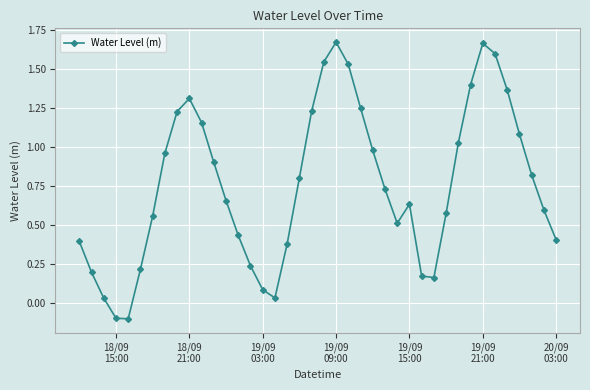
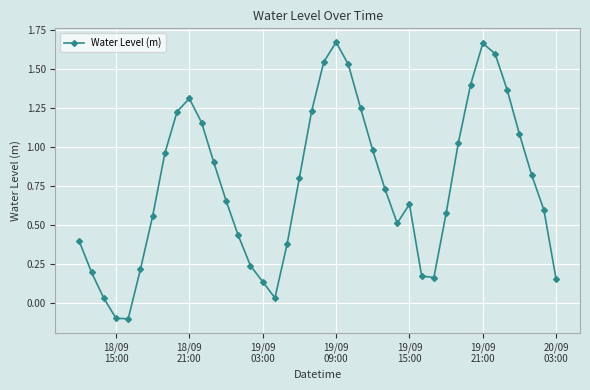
19/09 03:00: 0.08 -> 0.13
20/09 03:00: 0.40 -> 0.15
